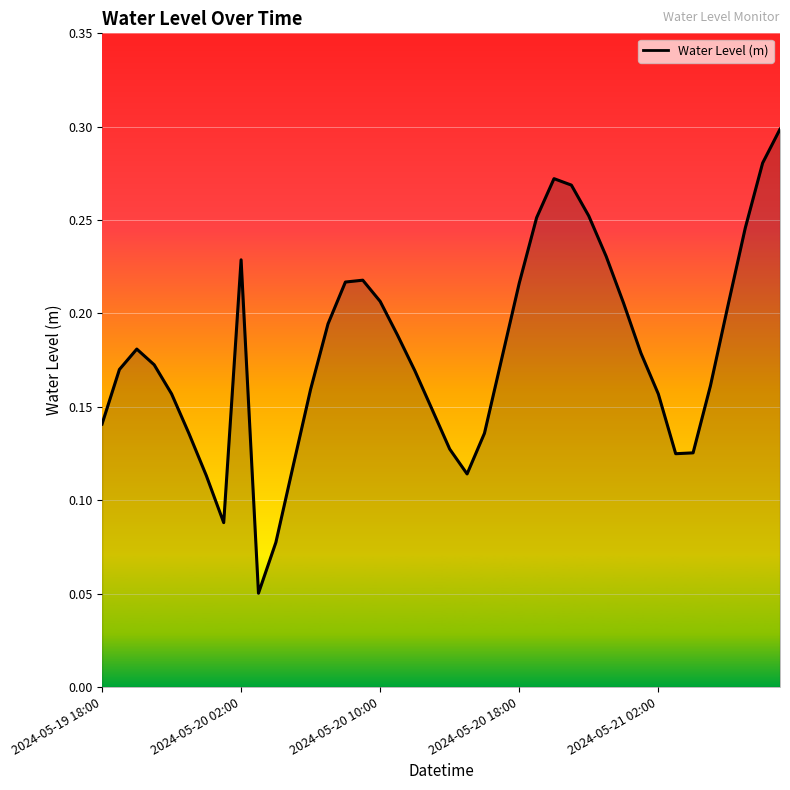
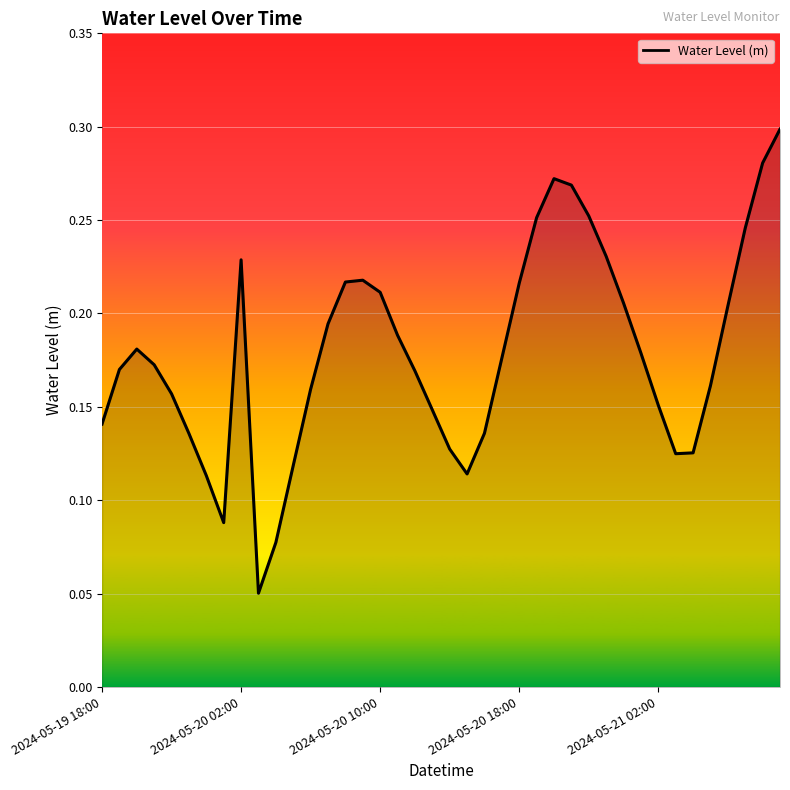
2024-05-20 10:00: 0.206 -> 0.211
2024-05-21 02:00: 0.157 -> 0.151
